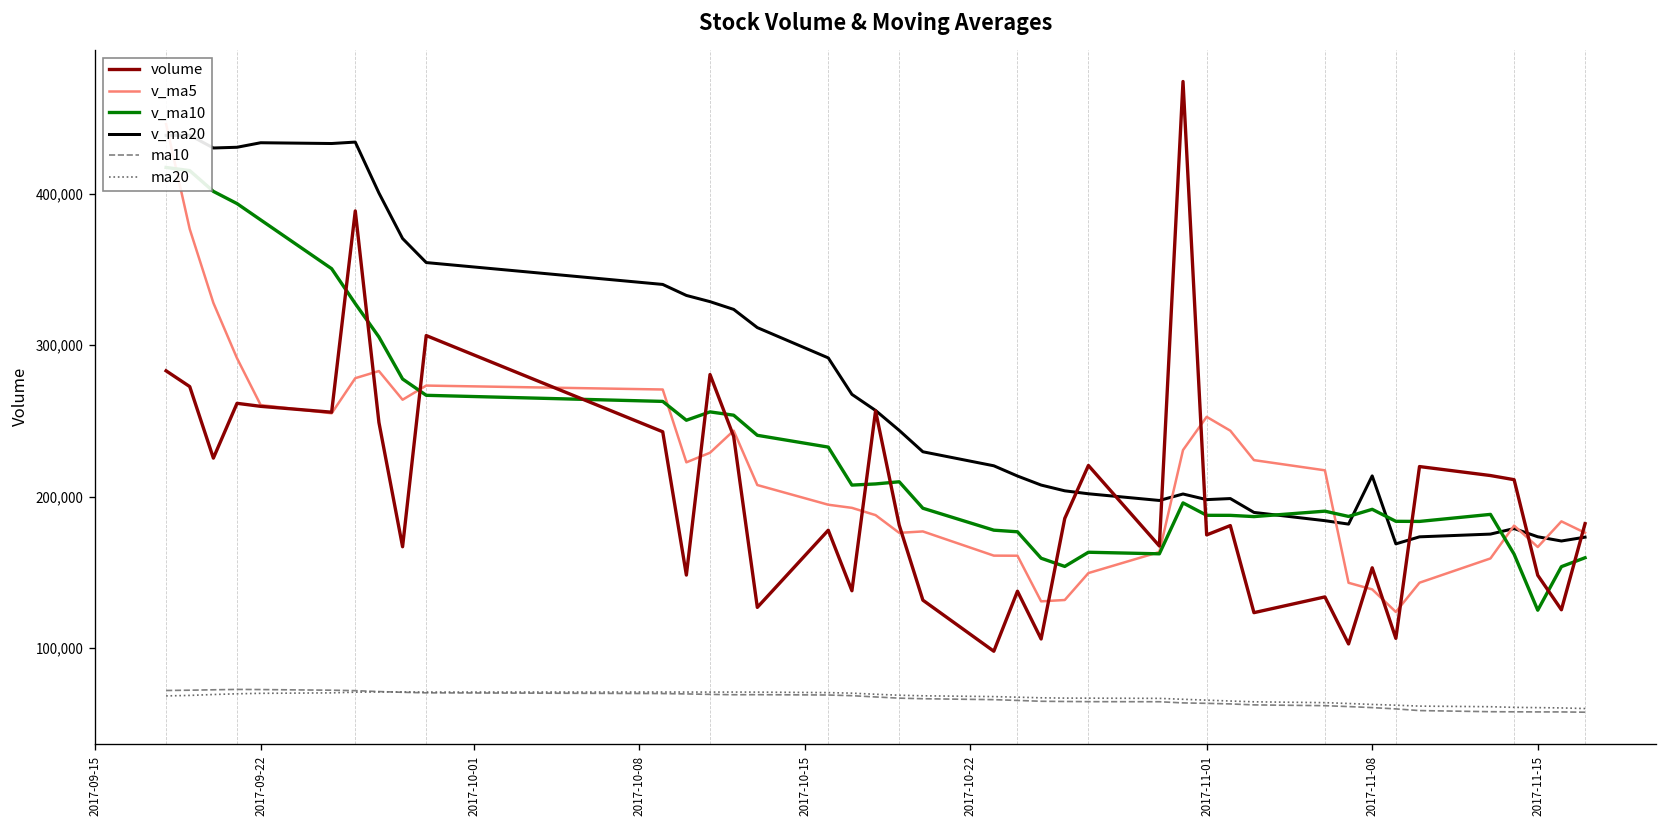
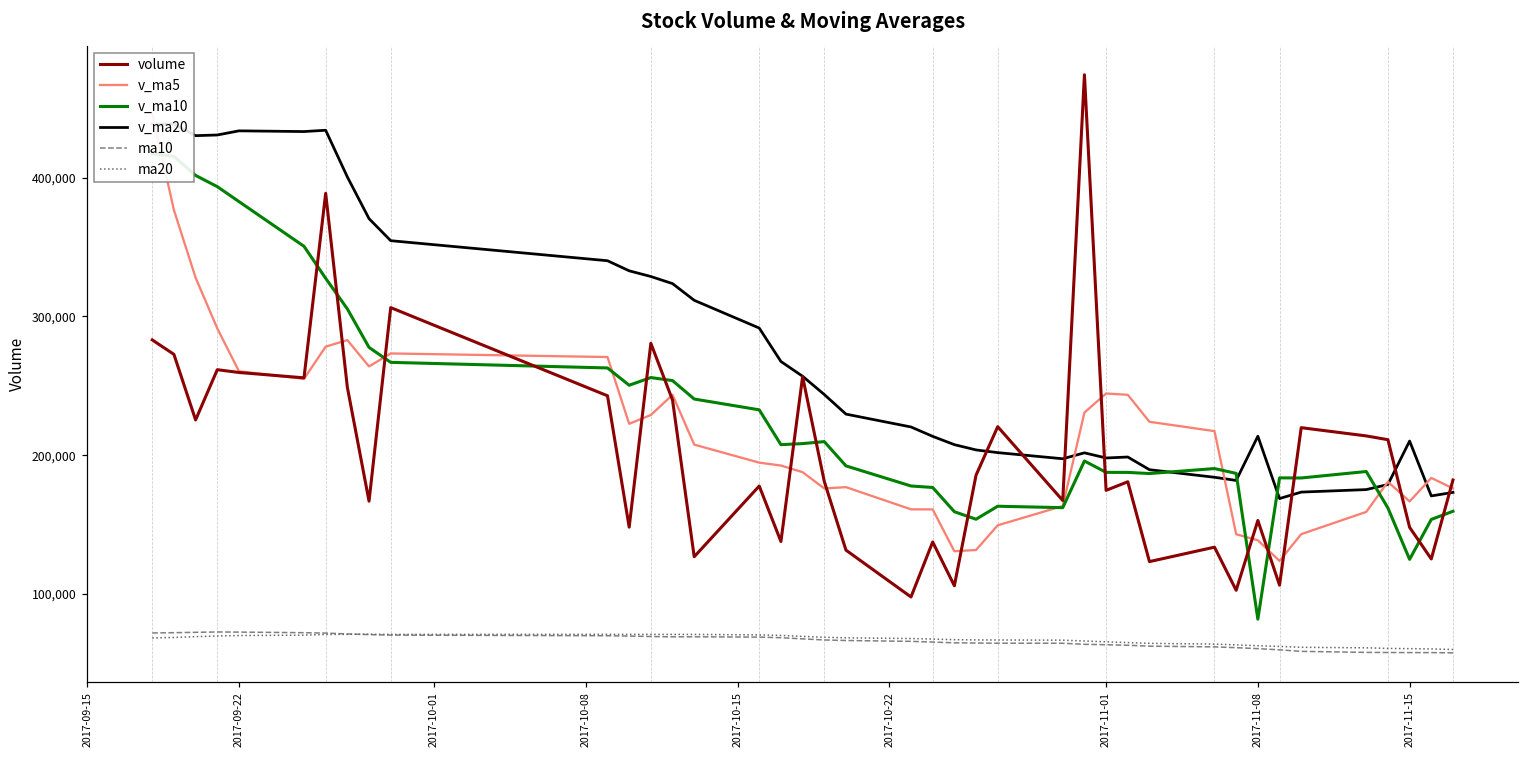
v_ma5, 2017-11-01: 253,000 -> 245,000
v_ma10, 2017-11-08: 192,000 -> 82,000
v_ma20, 2017-11-15: 174,000 -> 210,000
